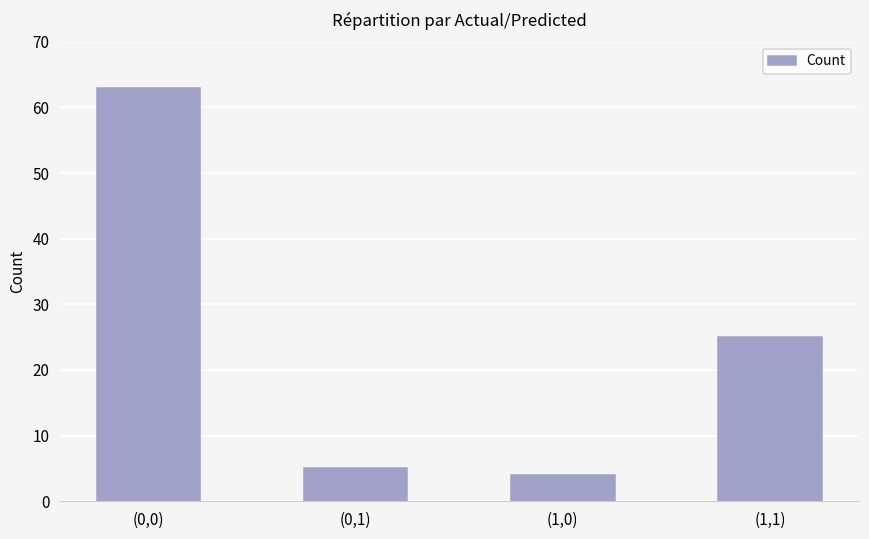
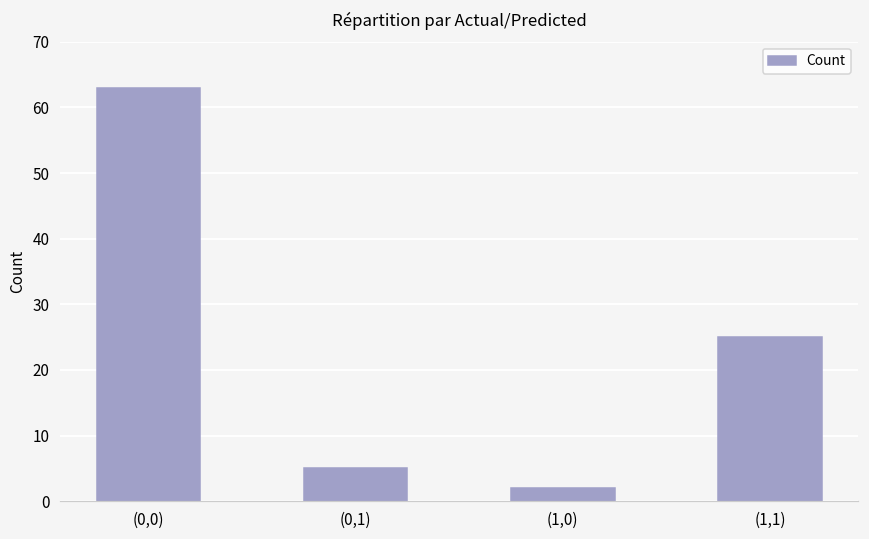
(1,0): 4 -> 2
